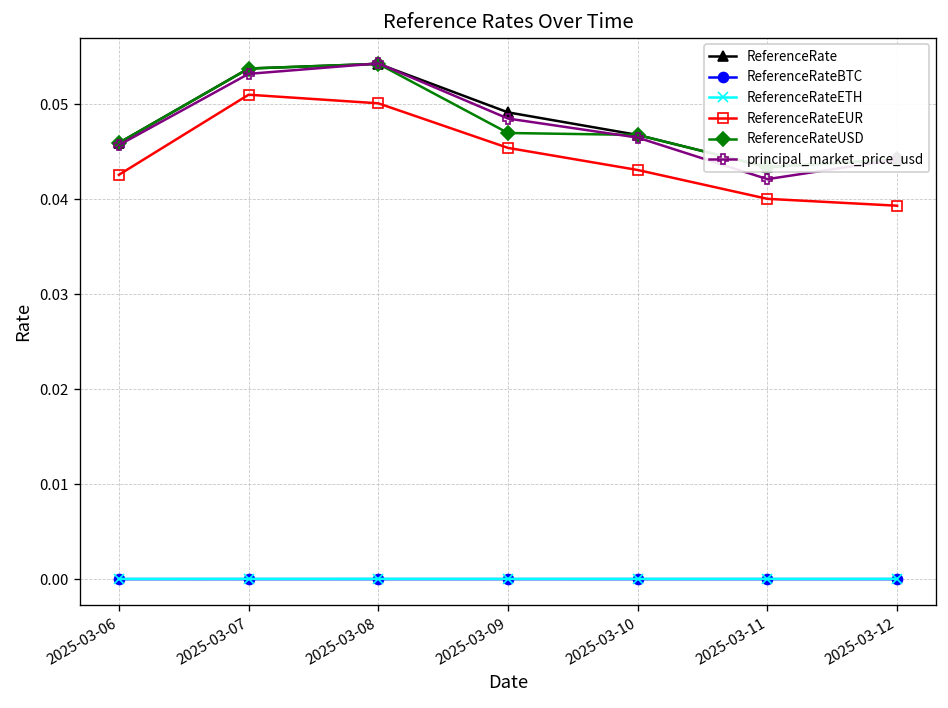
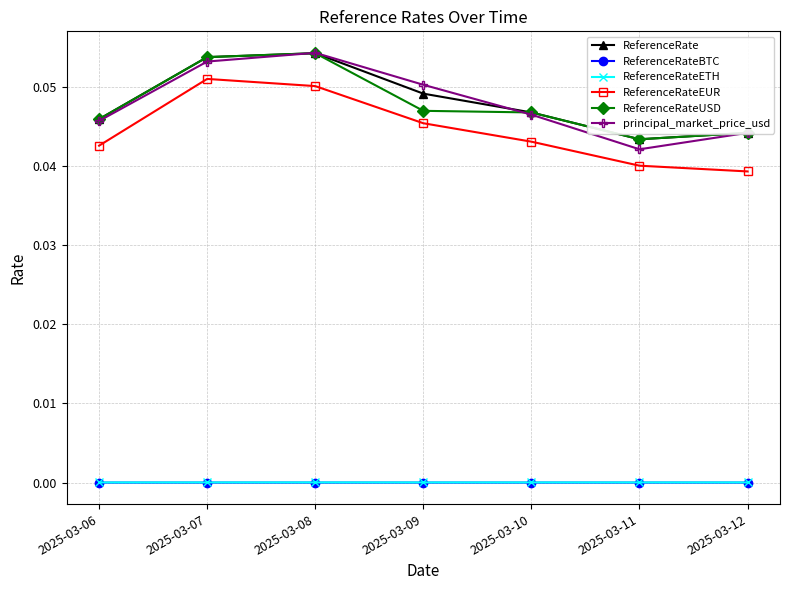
principal_market_price_usd, 2025-03-09: 0.048 -> 0.050
